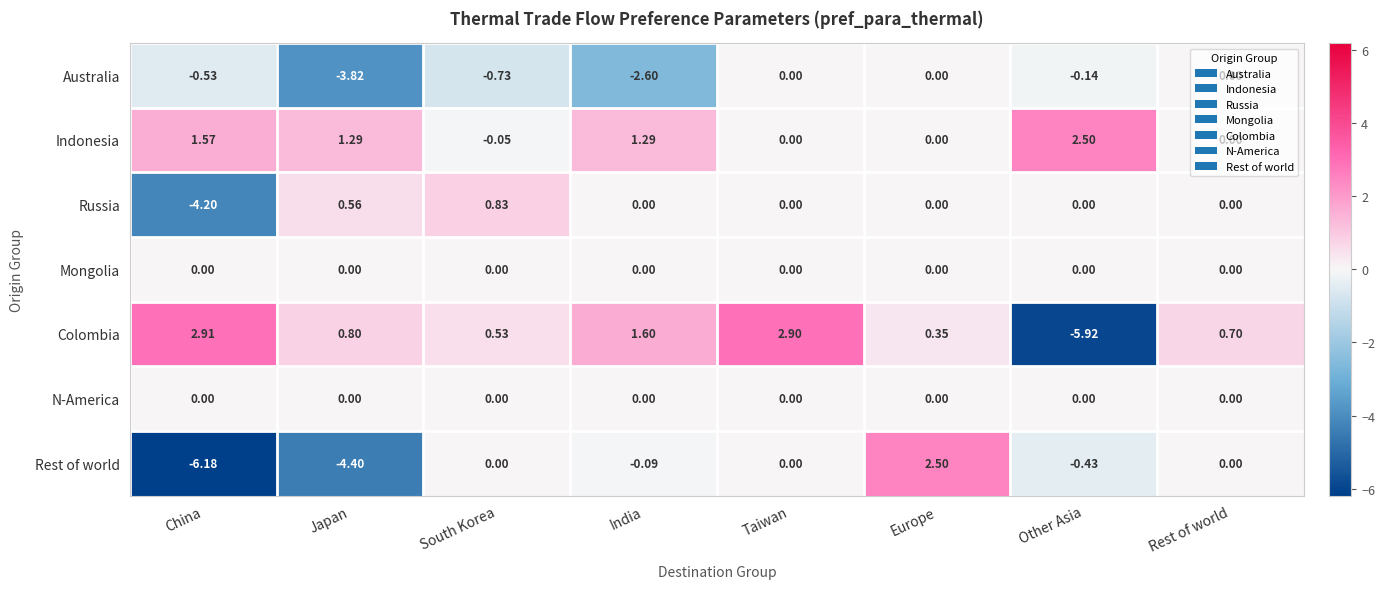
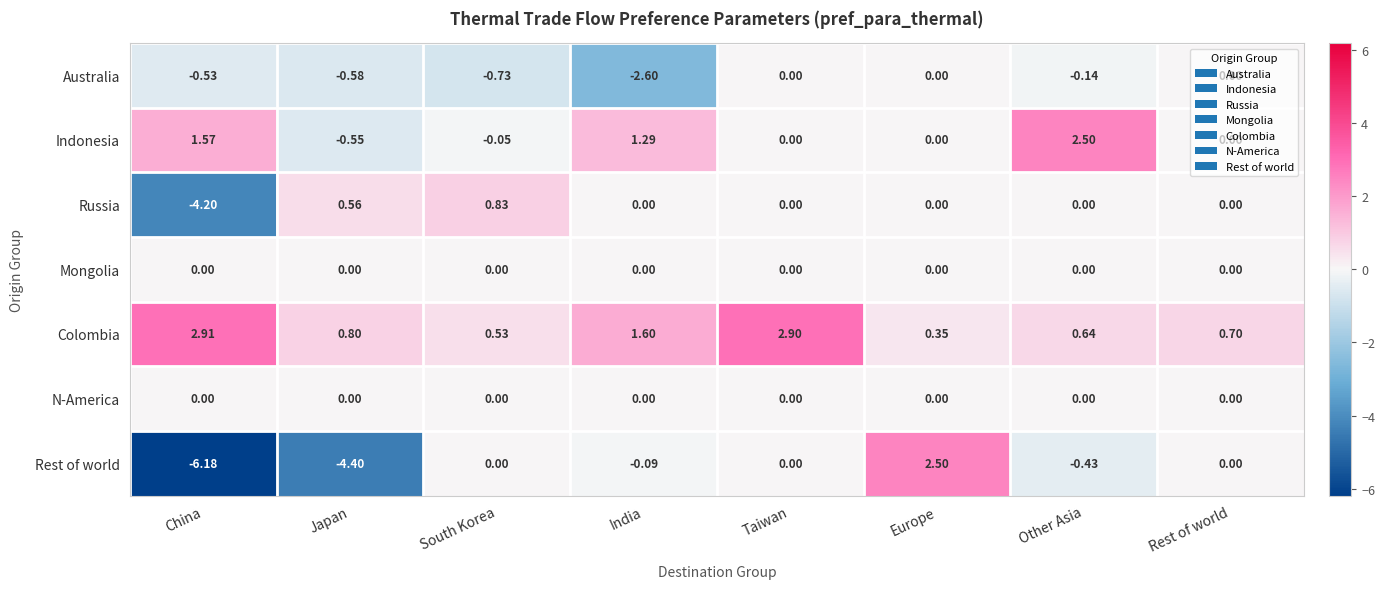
Australia, Japan: -3.82 -> -0.58
Indonesia, Japan: 1.29 -> -0.55
Colombia, Other Asia: -5.92 -> 0.64
